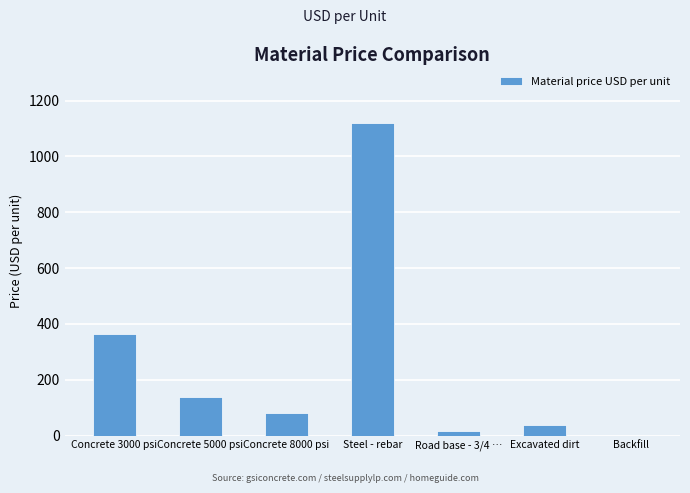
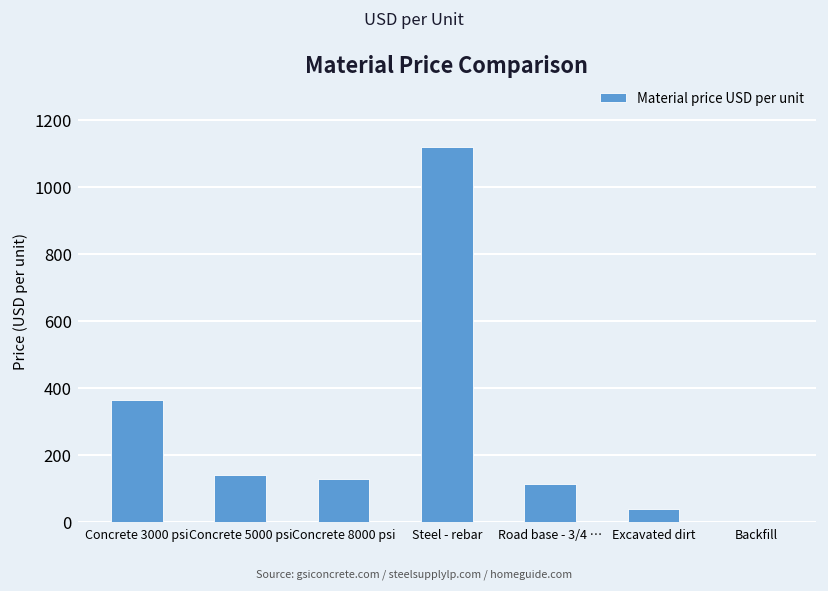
Concrete 8000 psi: 80 -> 130
Road base - 3/4 …: 20 -> 120
